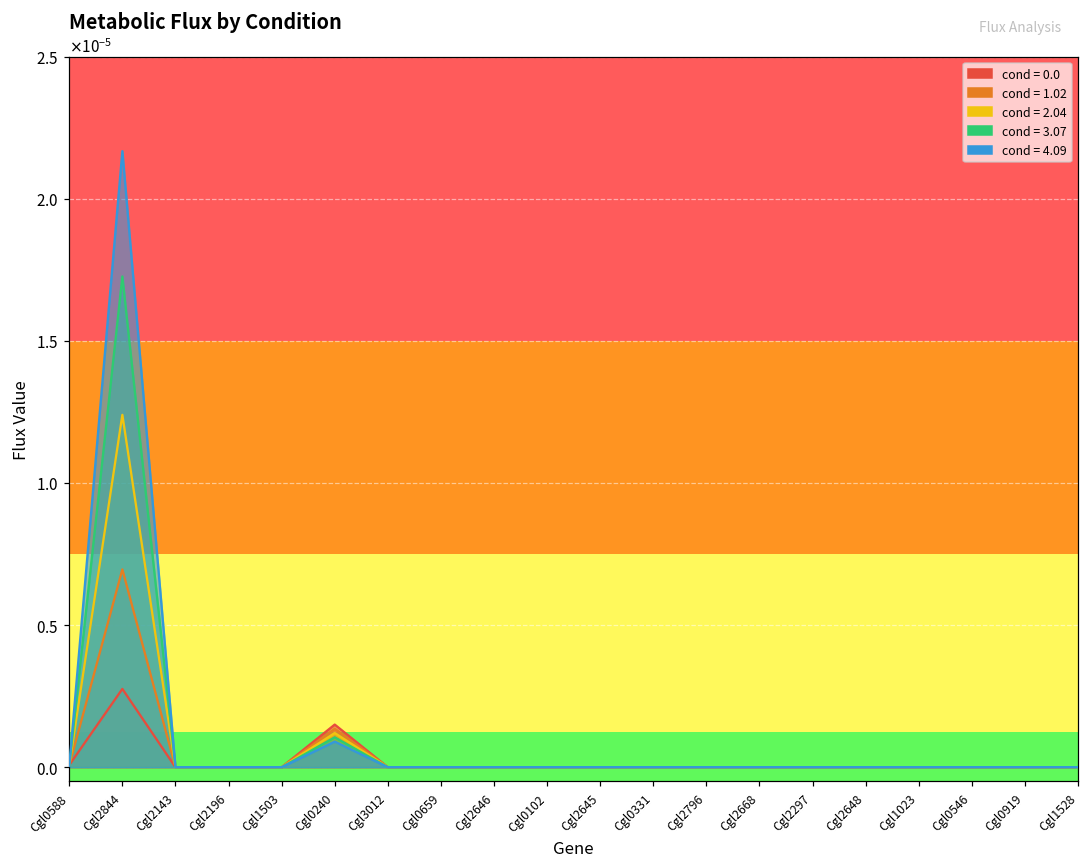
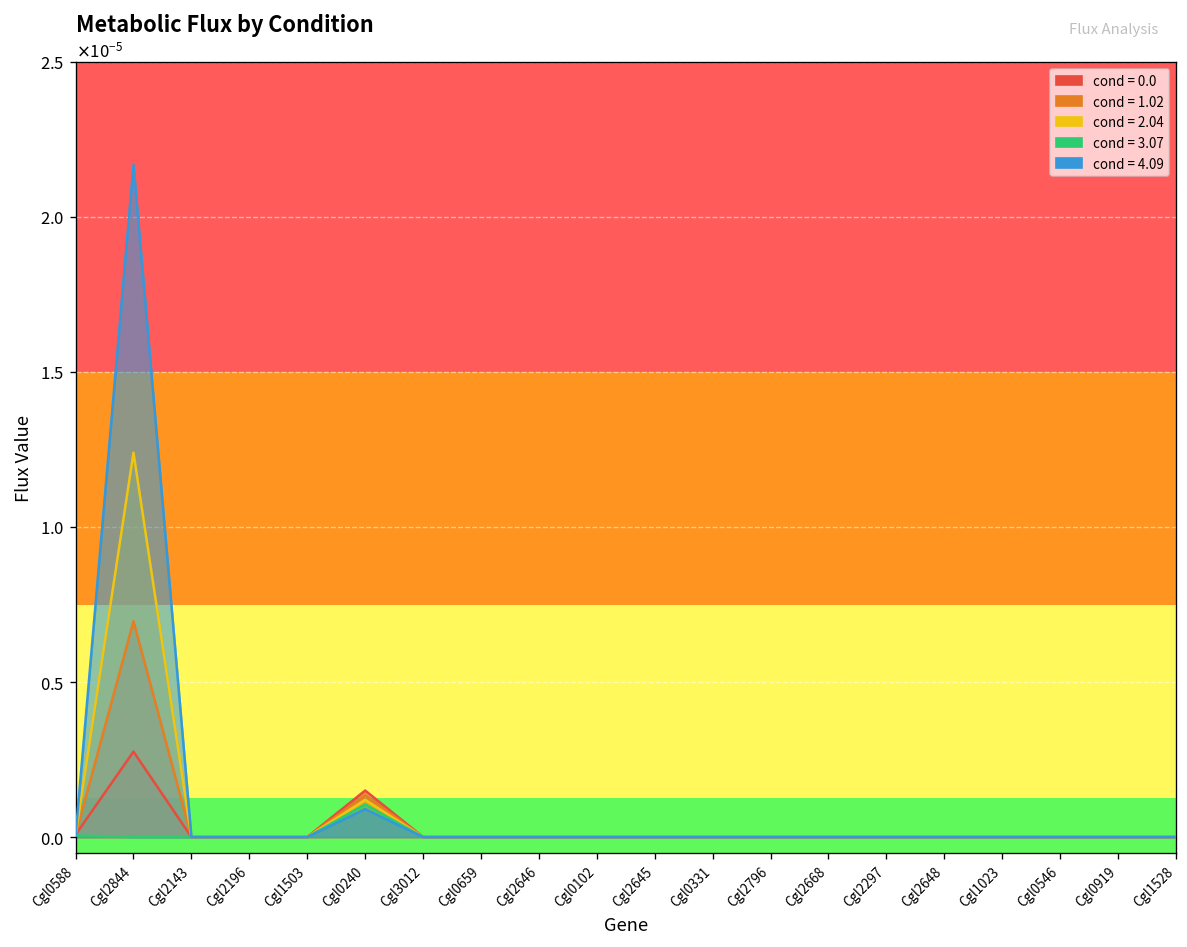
cond = 3.07, Cgl2844: 0.00002 -> 0.00000
